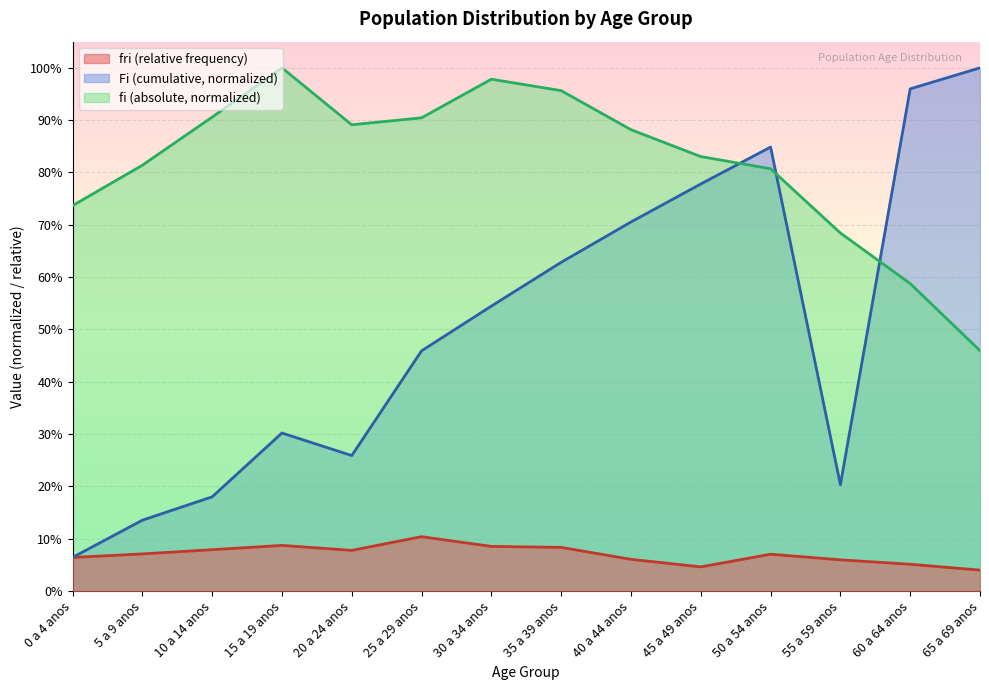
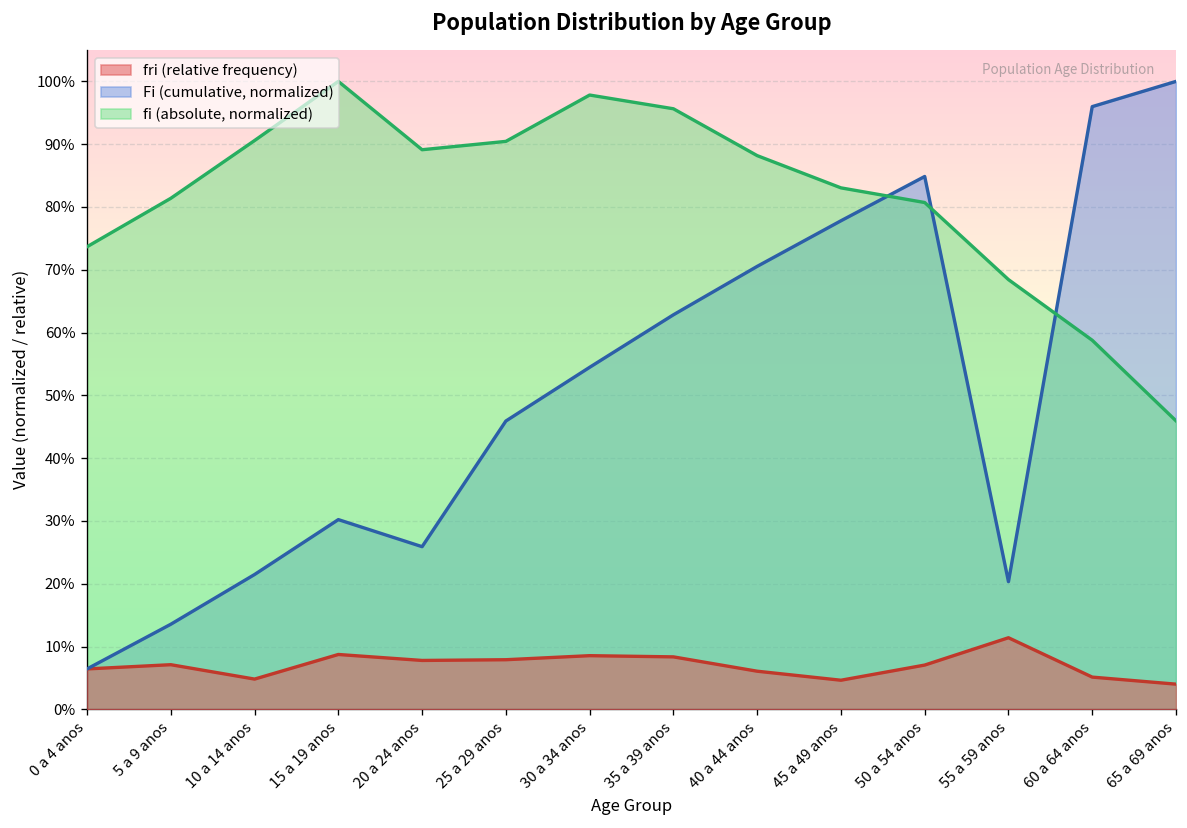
fri (relative frequency), 10 a 14 anos: 8% -> 5%
Fi (cumulative, normalized), 10 a 14 anos: 18% -> 21%
fri (relative frequency), 25 a 29 anos: 10% -> 8%
fri (relative frequency), 55 a 59 anos: 6% -> 11%
